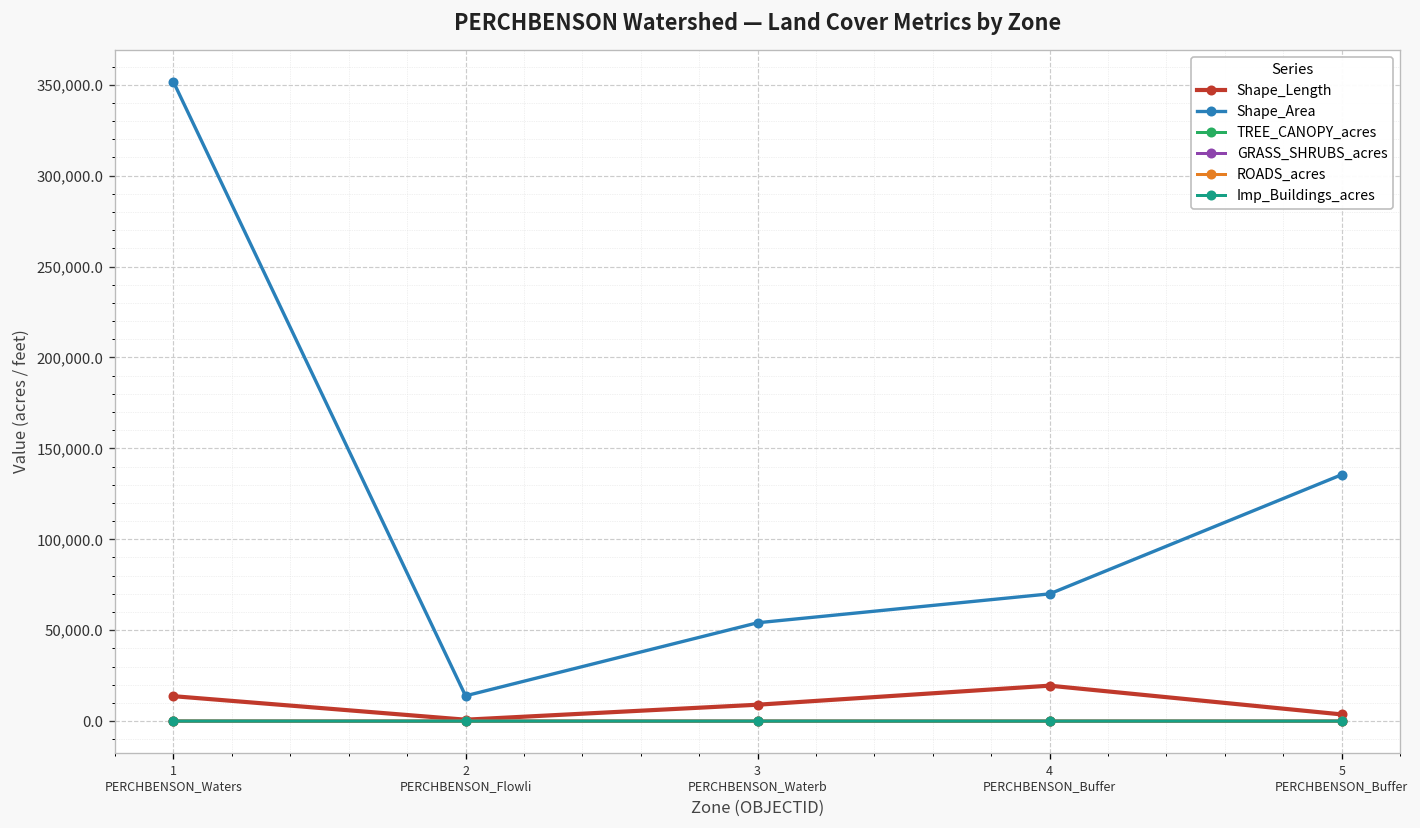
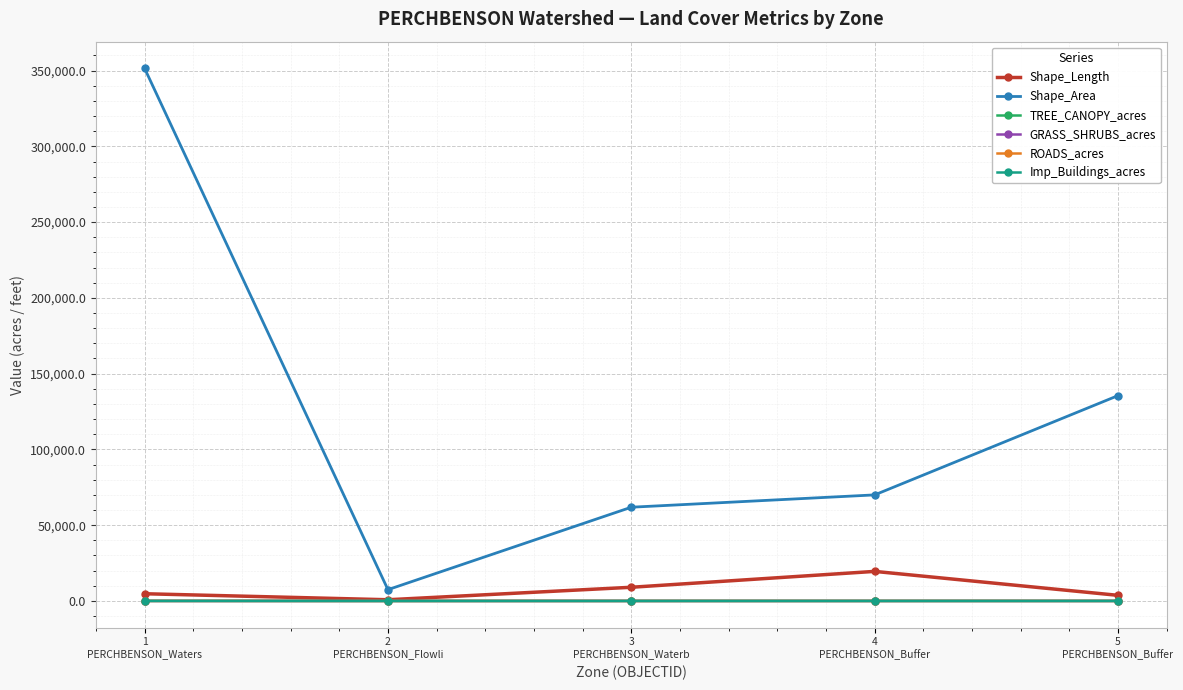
Shape_Length, 1 PERCHBENSON_Waters: 14,000 -> 5,000
Shape_Area, 2 PERCHBENSON_Flowli: 14,000 -> 7,000
Shape_Area, 3 PERCHBENSON_Waterb: 54,000 -> 62,000
